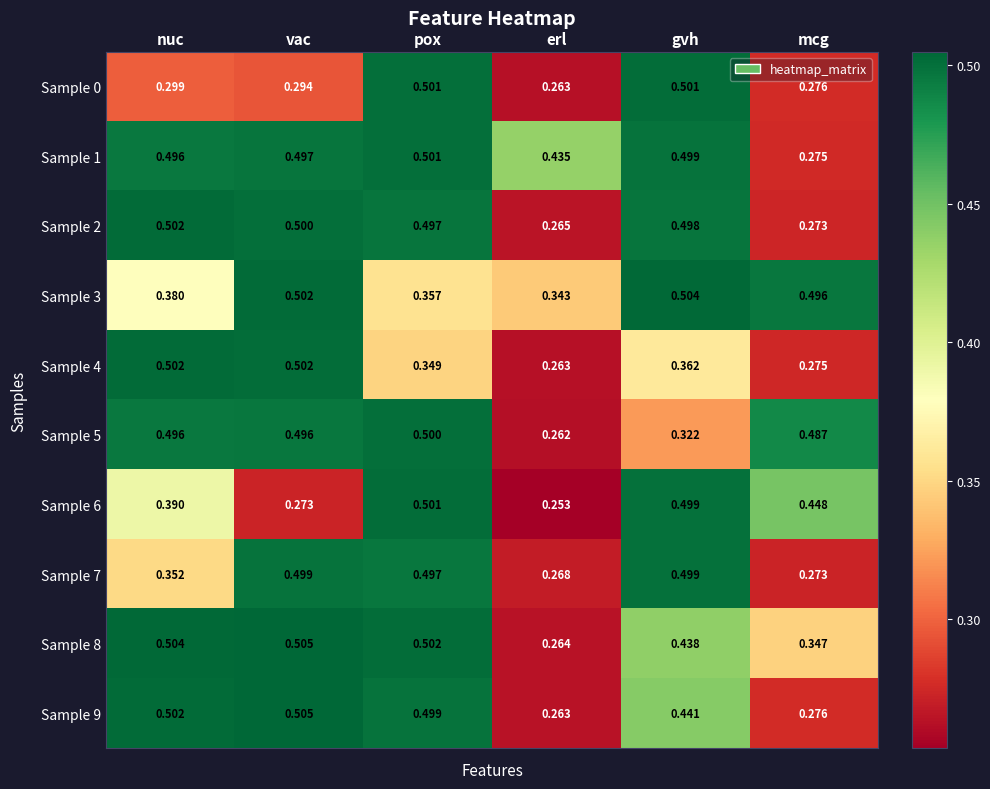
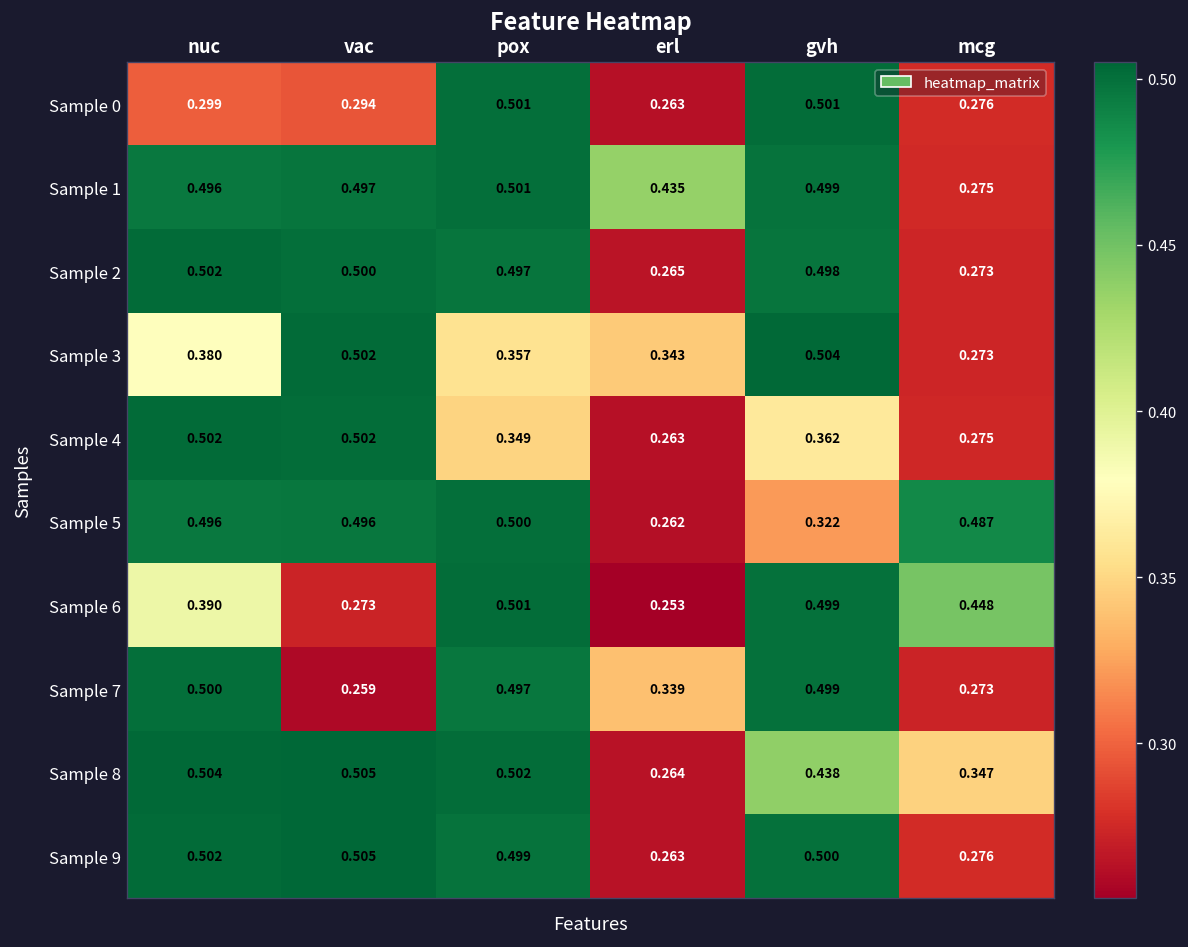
Sample 3, mcg: 0.496 -> 0.273
Sample 7, nuc: 0.352 -> 0.500
Sample 7, vac: 0.499 -> 0.259
Sample 7, erl: 0.268 -> 0.339
Sample 9, gvh: 0.441 -> 0.500
